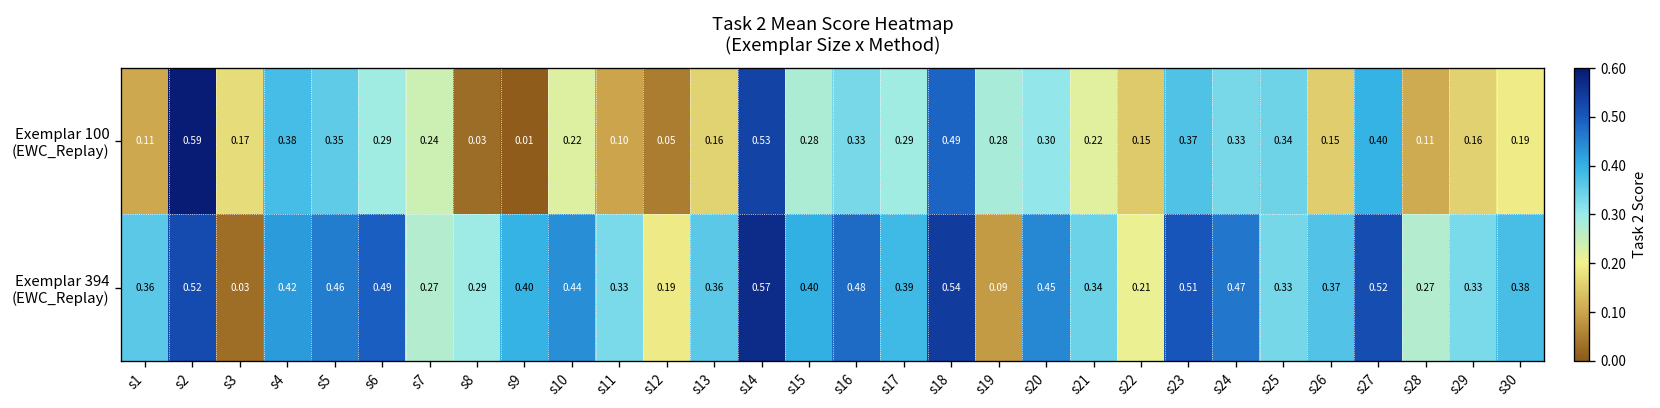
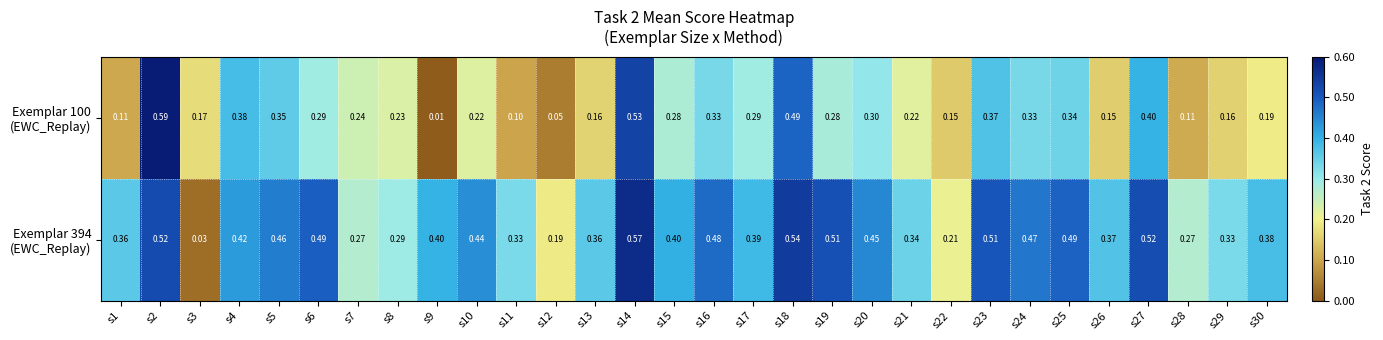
Exemplar 100 (EWC_Replay), s8: 0.03 -> 0.23
Exemplar 394 (EWC_Replay), s19: 0.09 -> 0.51
Exemplar 394 (EWC_Replay), s25: 0.33 -> 0.49
